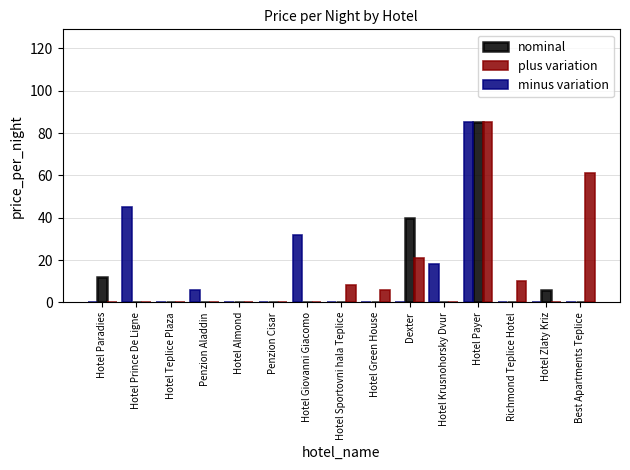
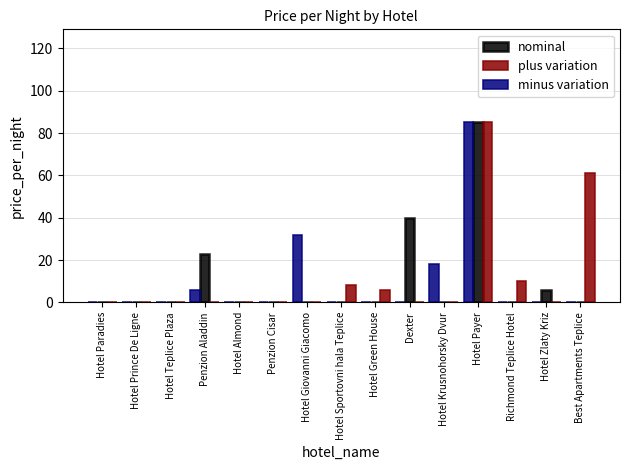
nominal, Hotel Paradies: 12 -> 0
minus variation, Hotel Prince De Ligne: 45 -> 0
nominal, Penzion Aladdin: 0 -> 23
plus variation, Dexter: 21 -> 0
